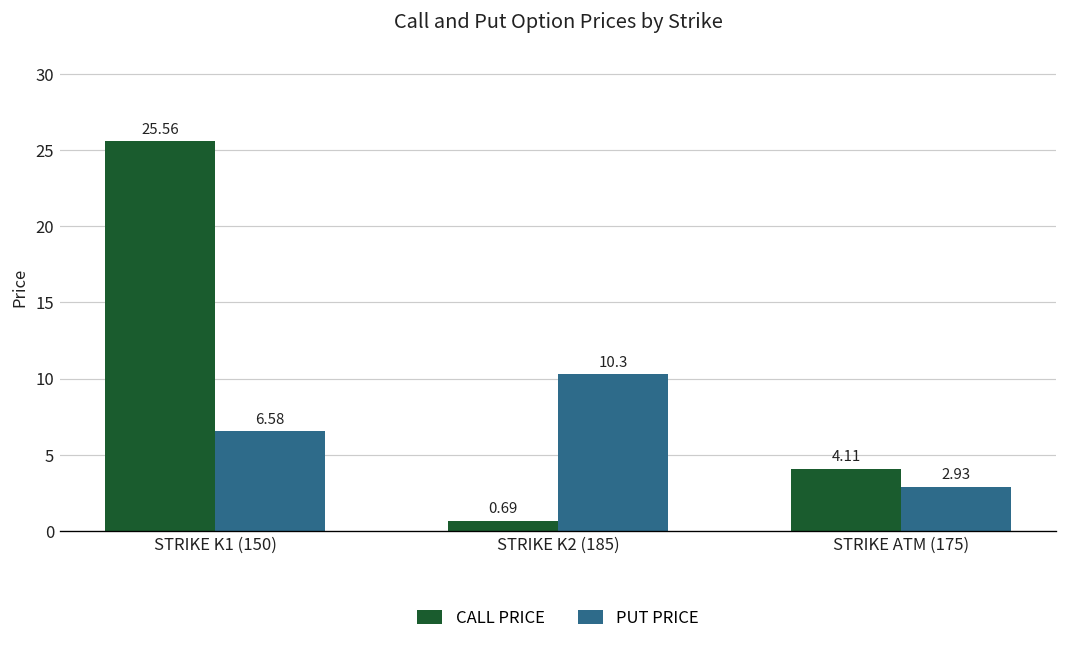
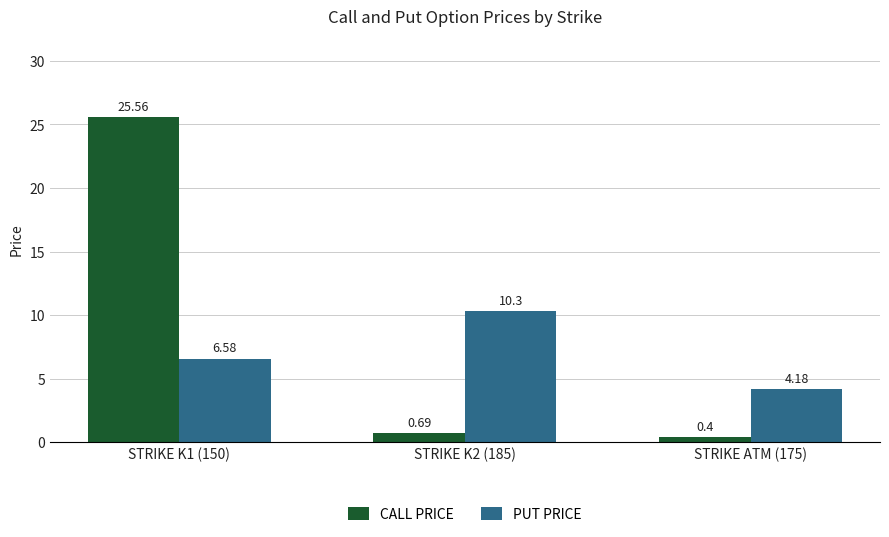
CALL PRICE, STRIKE ATM (175): 4.11 -> 0.4
PUT PRICE, STRIKE ATM (175): 2.93 -> 4.18
